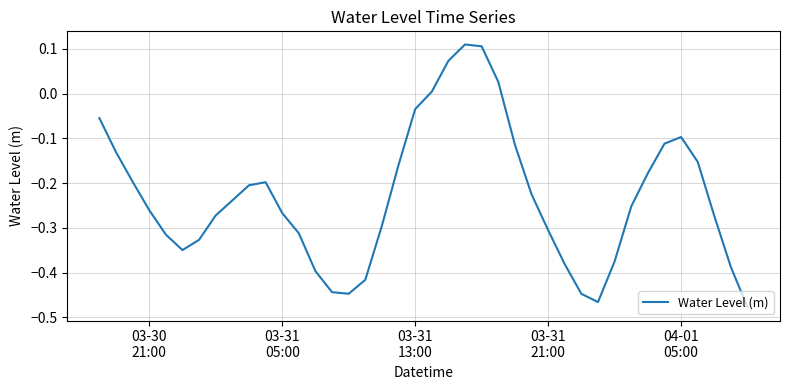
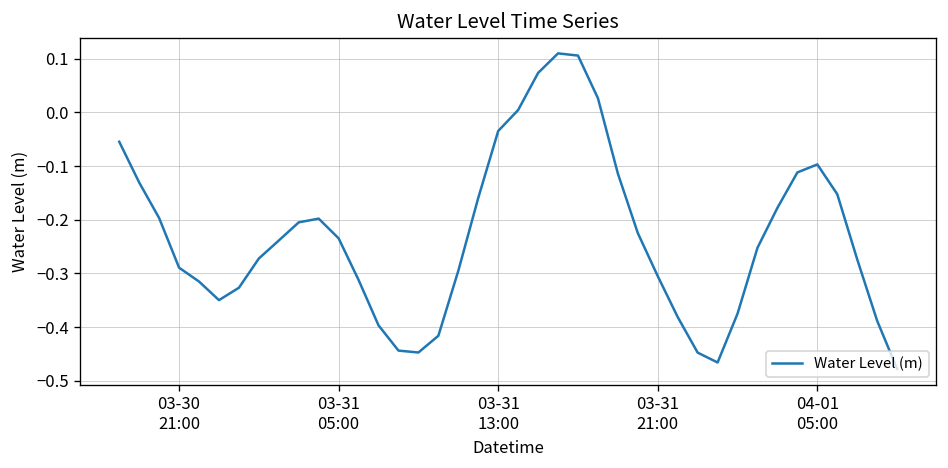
03-30 21:00: -0.26 -> -0.29
03-31 05:00: -0.27 -> -0.23
